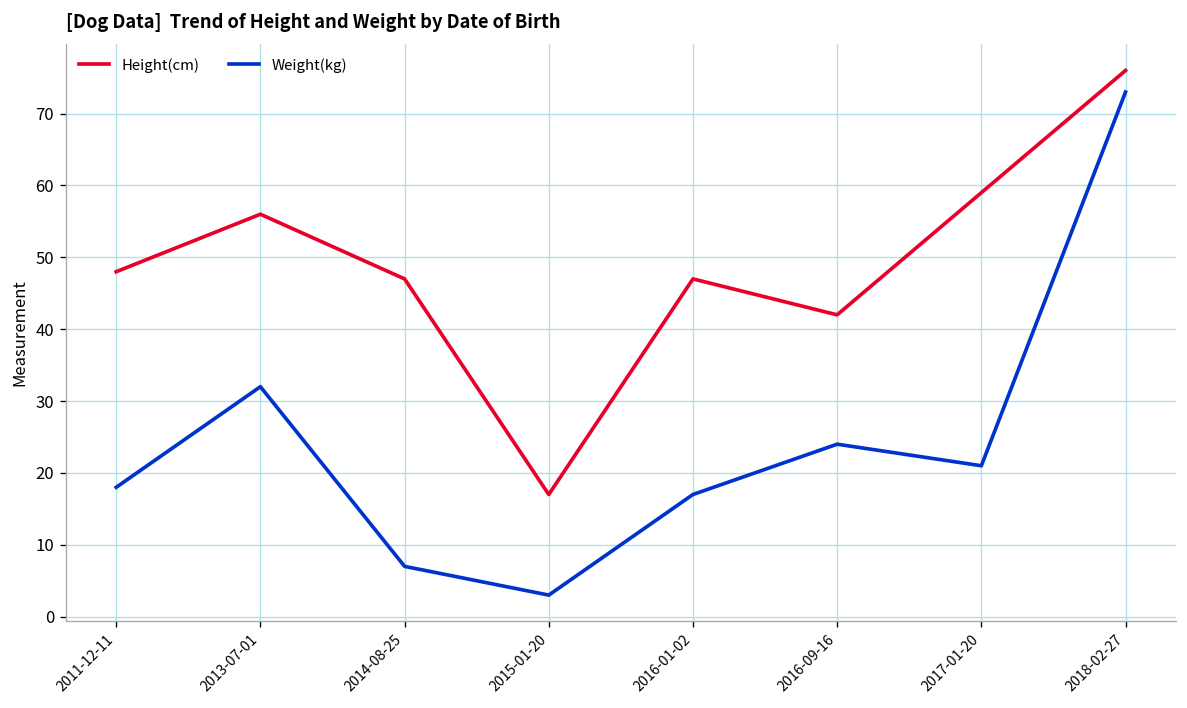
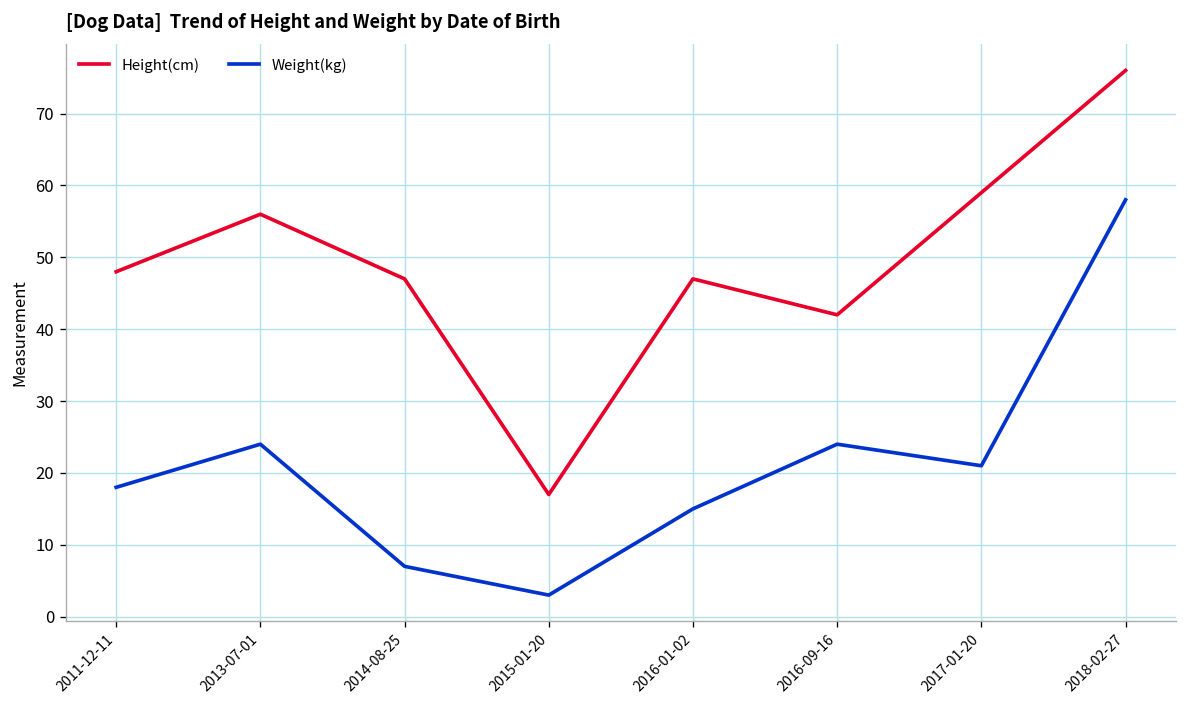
Weight(kg), 2013-07-01: 32 -> 24
Weight(kg), 2016-01-02: 17 -> 15
Weight(kg), 2018-02-27: 73 -> 58
